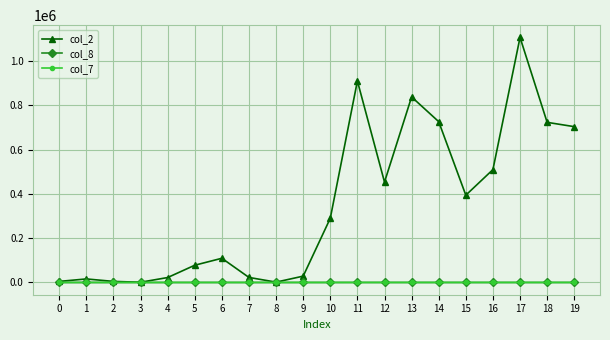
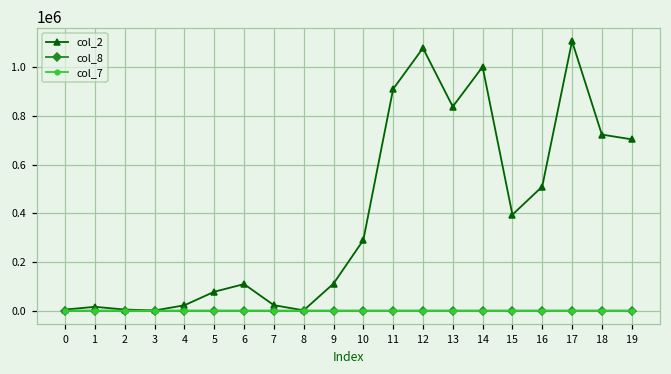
col_2, 9: 30000 -> 110000
col_2, 12: 450000 -> 1080000
col_2, 14: 730000 -> 1000000
